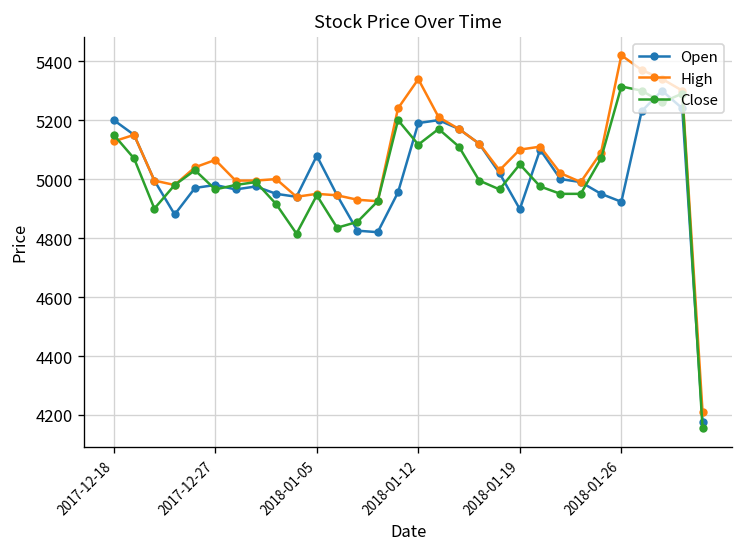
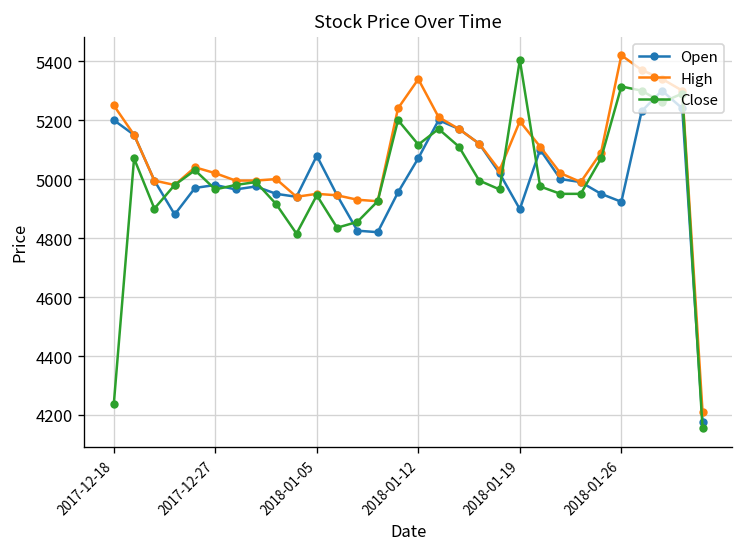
High, 2017-12-18: 5130 -> 5250
Close, 2017-12-18: 5150 -> 4240
High, 2017-12-27: 5070 -> 5020
Open, 2018-01-12: 5190 -> 5070
High, 2018-01-19: 5100 -> 5200
Close, 2018-01-19: 5050 -> 5400
